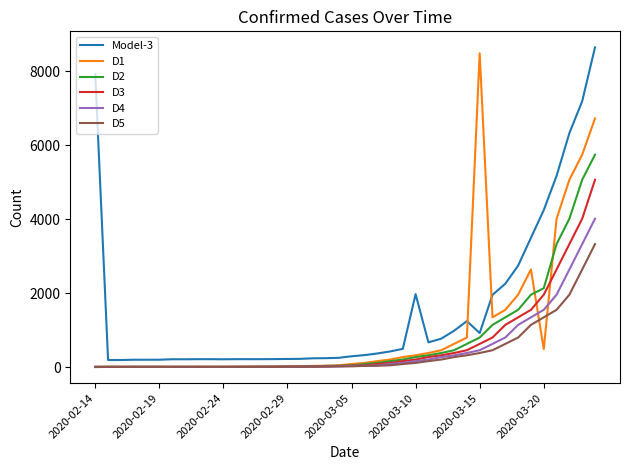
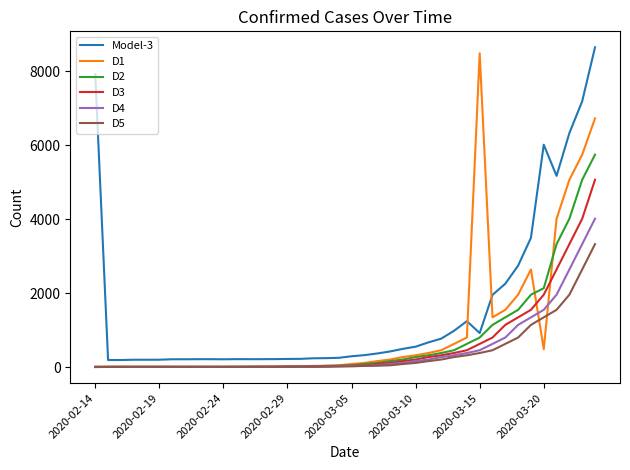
Model-3, 2020-03-10: 2000 -> 600
Model-3, 2020-03-20: 4200 -> 6000
